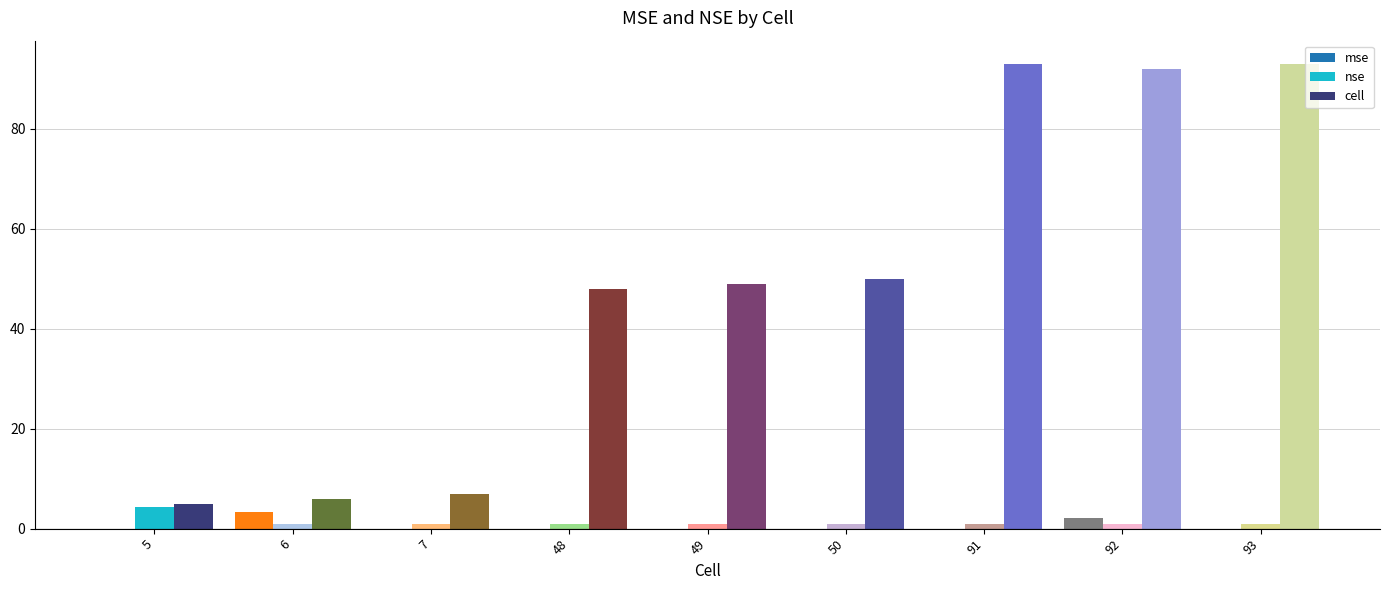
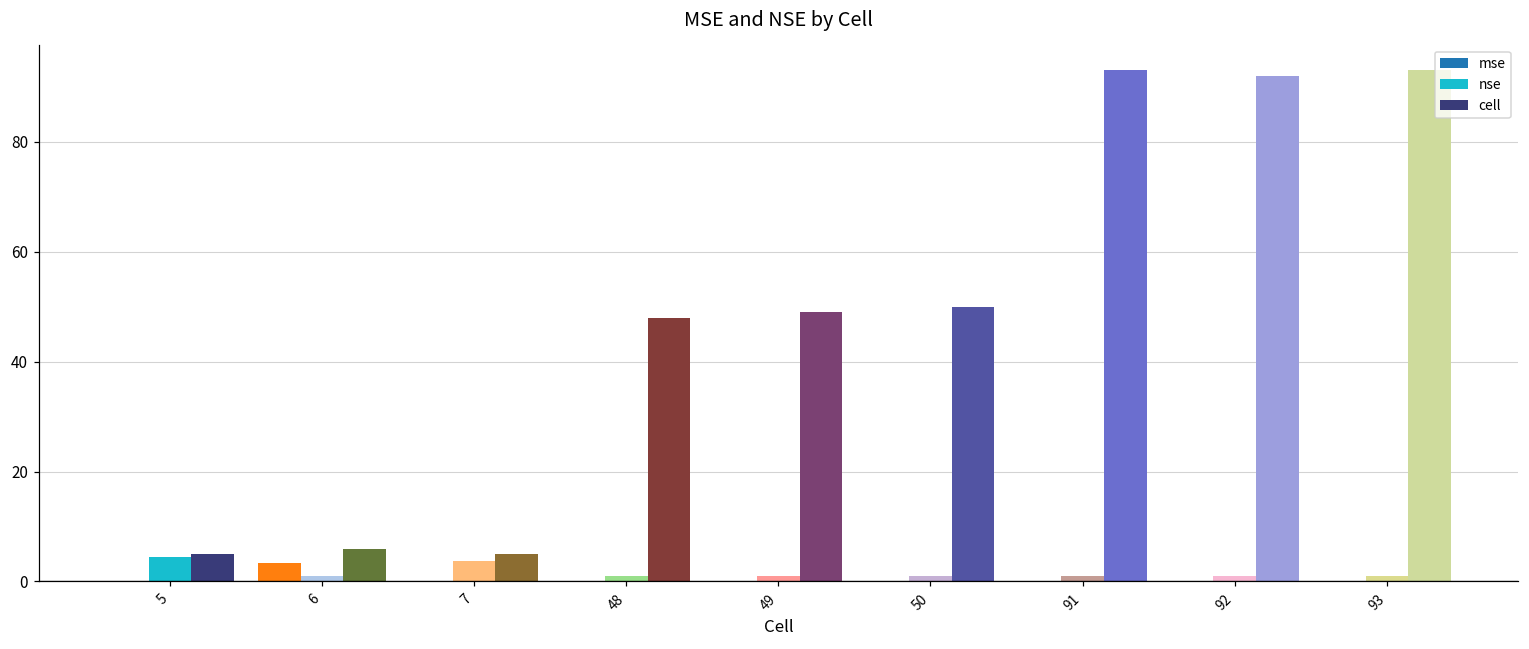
nse, 7: 1 -> 4
cell, 7: 7 -> 5
mse, 92: 2 -> 0
